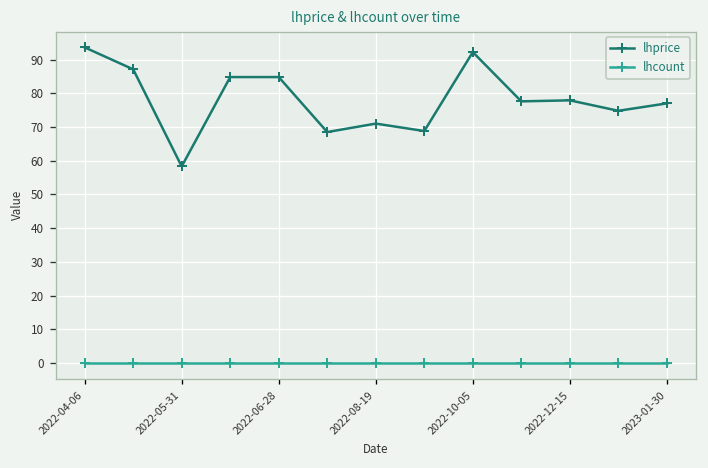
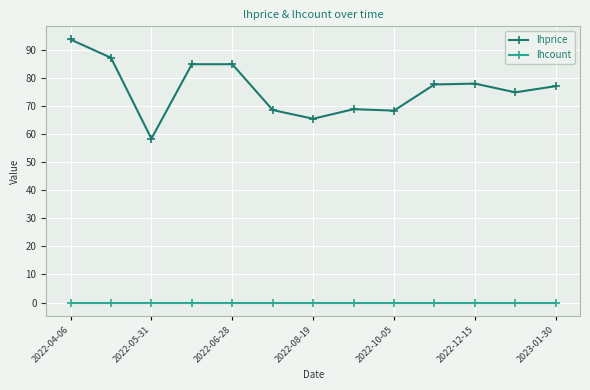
lhprice, 2022-08-19: 71 -> 65
lhprice, 2022-10-05: 92 -> 68
